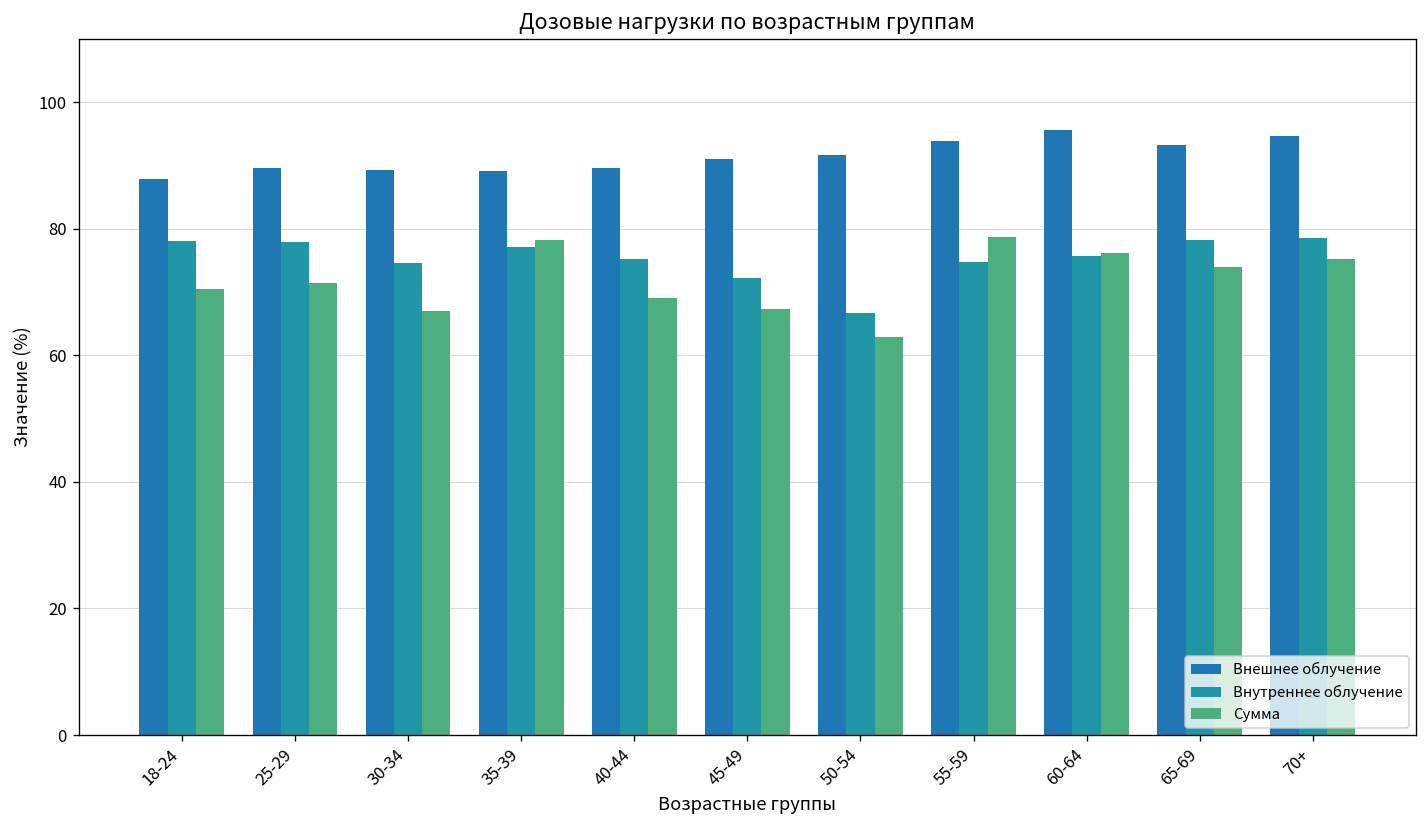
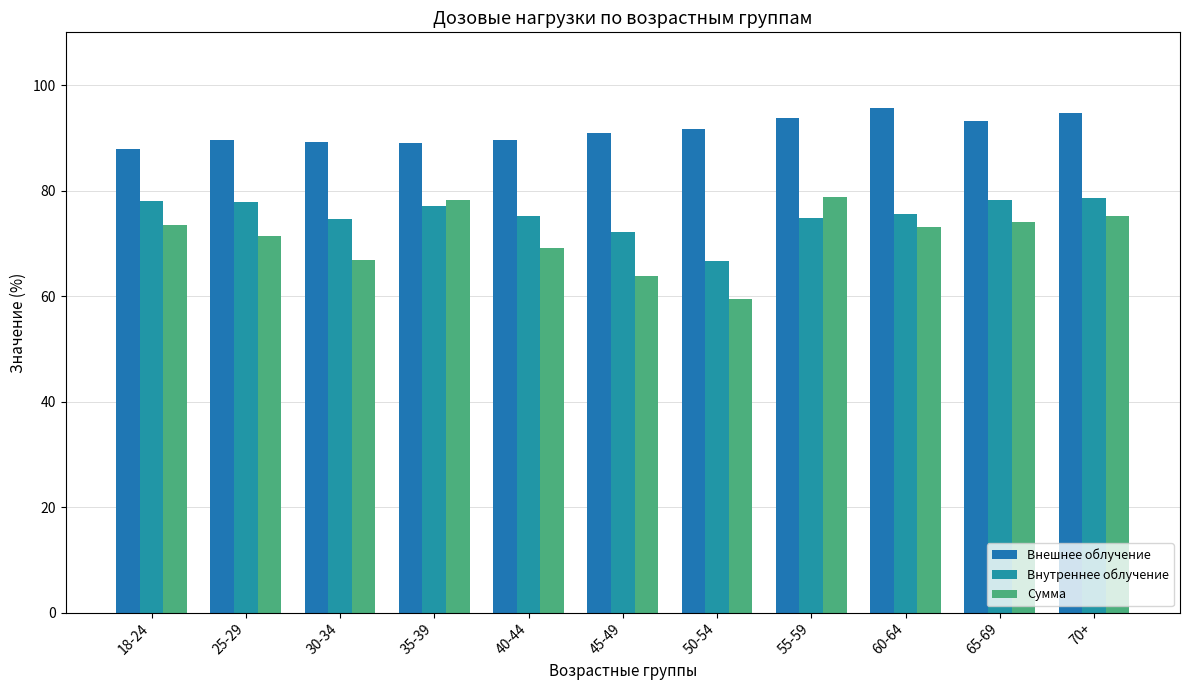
Сумма, 18-24: 70 -> 73
Сумма, 45-49: 67 -> 64
Сумма, 50-54: 63 -> 59
Сумма, 60-64: 76 -> 73
